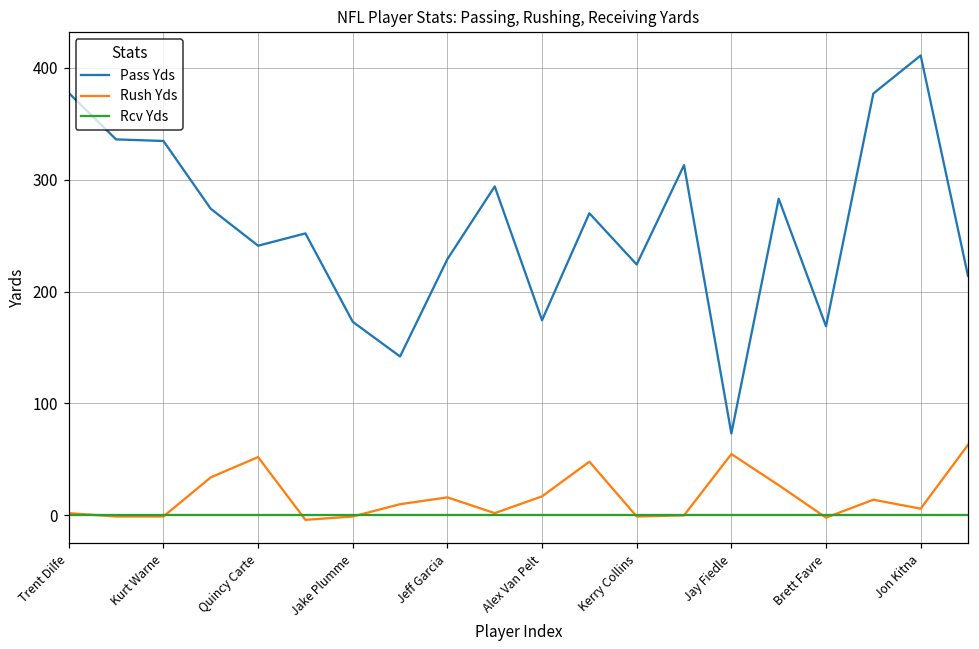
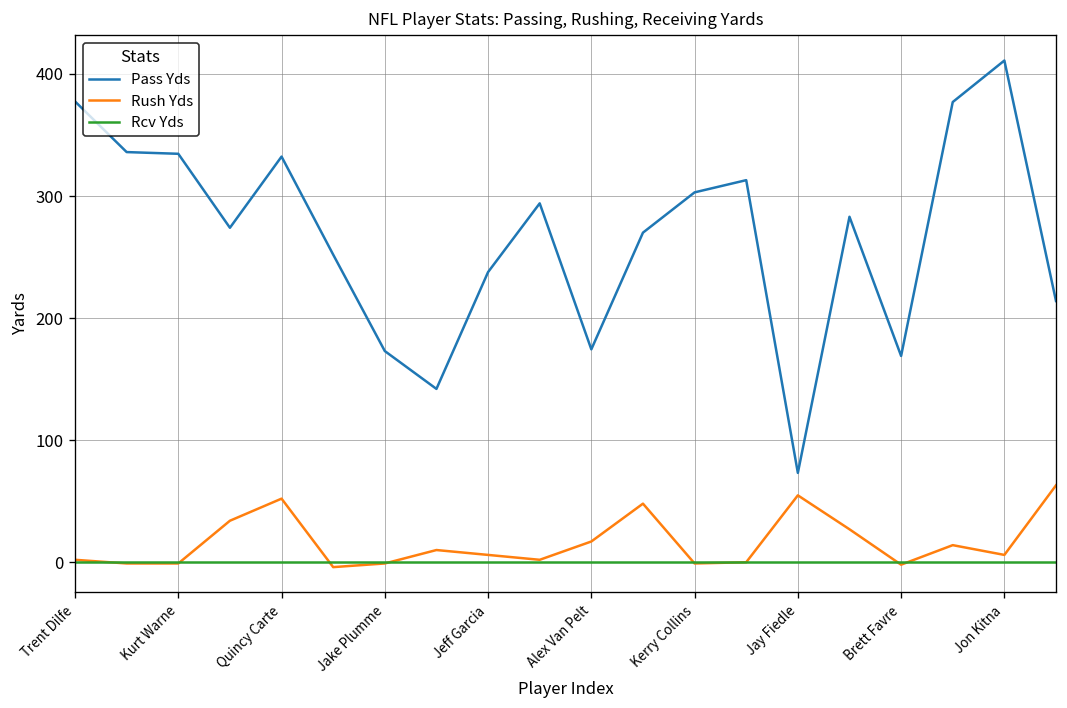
Pass Yds, Quincy Carte: 241 -> 332
Pass Yds, Jeff Garcia: 229 -> 238
Rush Yds, Jeff Garcia: 16 -> 6
Pass Yds, Kerry Collins: 224 -> 303
